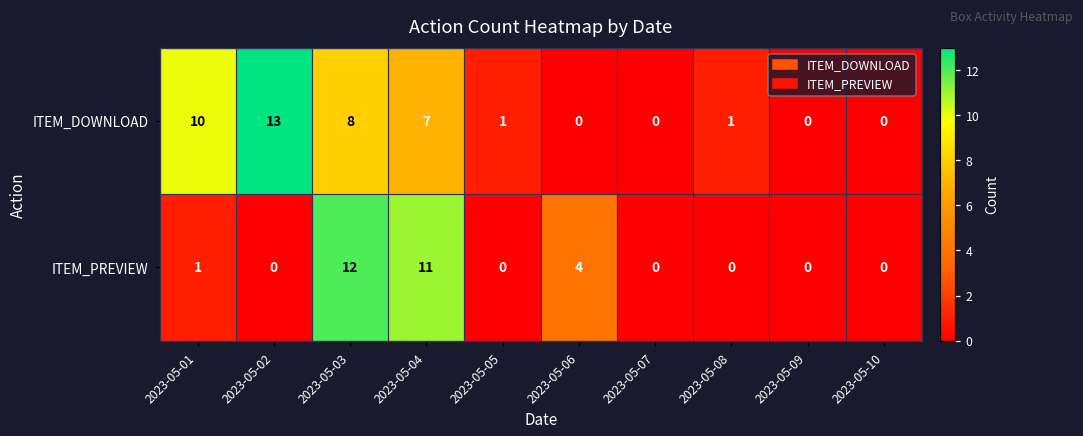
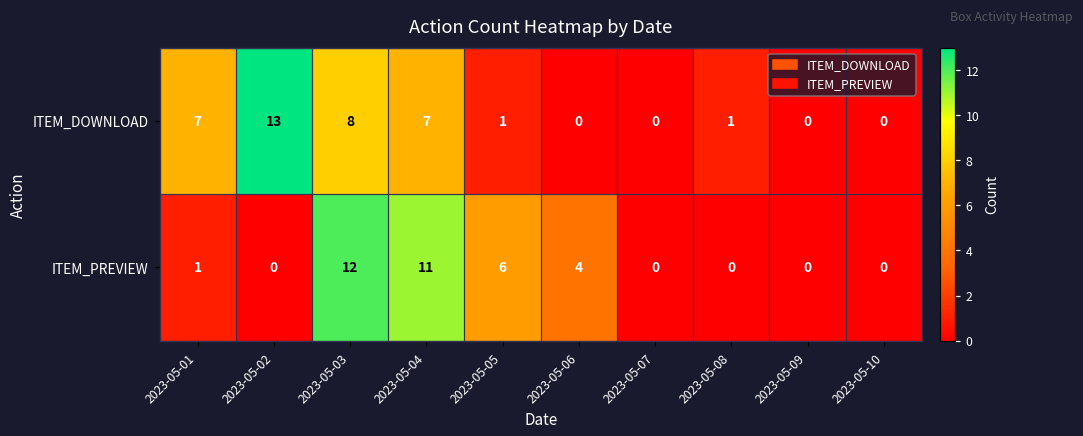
ITEM_DOWNLOAD, 2023-05-01: 10 -> 7
ITEM_PREVIEW, 2023-05-05: 0 -> 6
